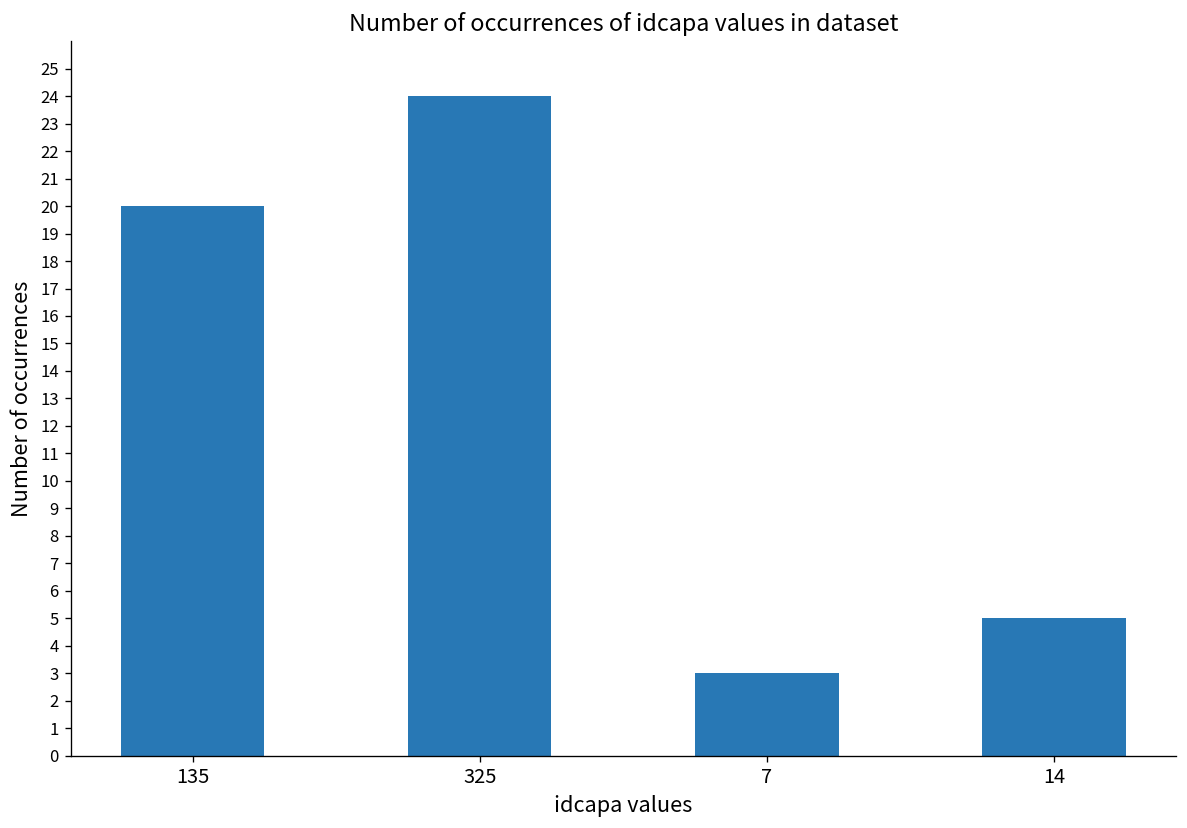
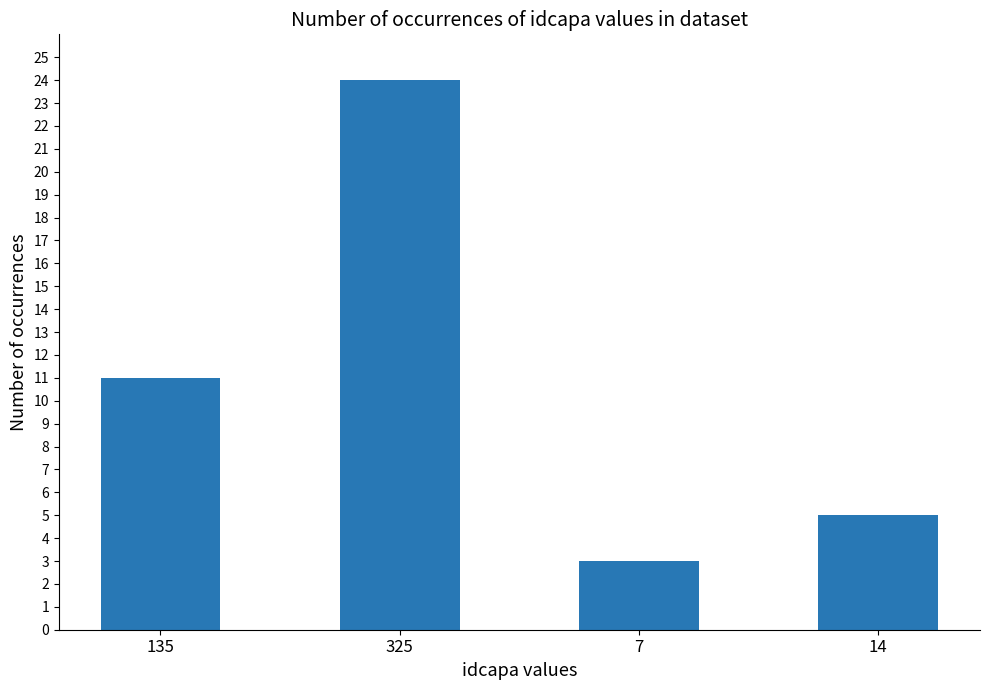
135: 20 -> 11
